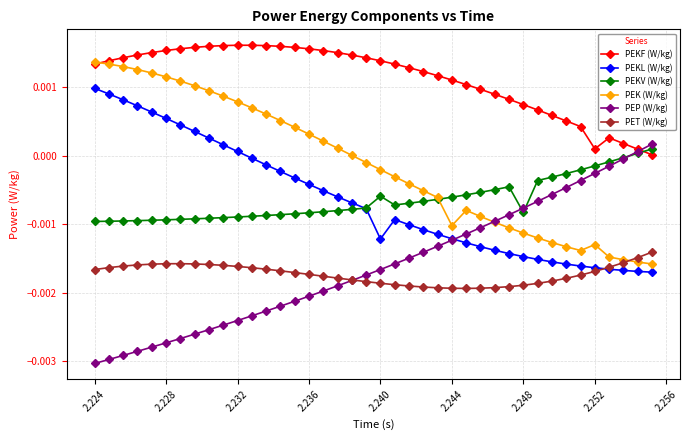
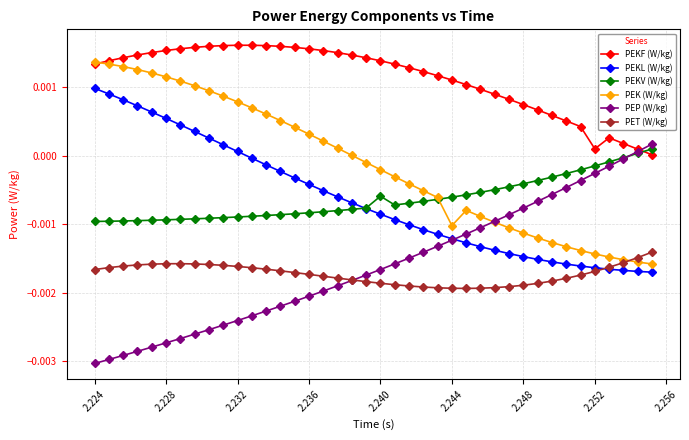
PEKL (W/kg), 2.240: -0.0012 -> -0.0009
PEKV (W/kg), 2.248: -0.0008 -> -0.0004
PEK (W/kg), 2.252: -0.0013 -> -0.0014
